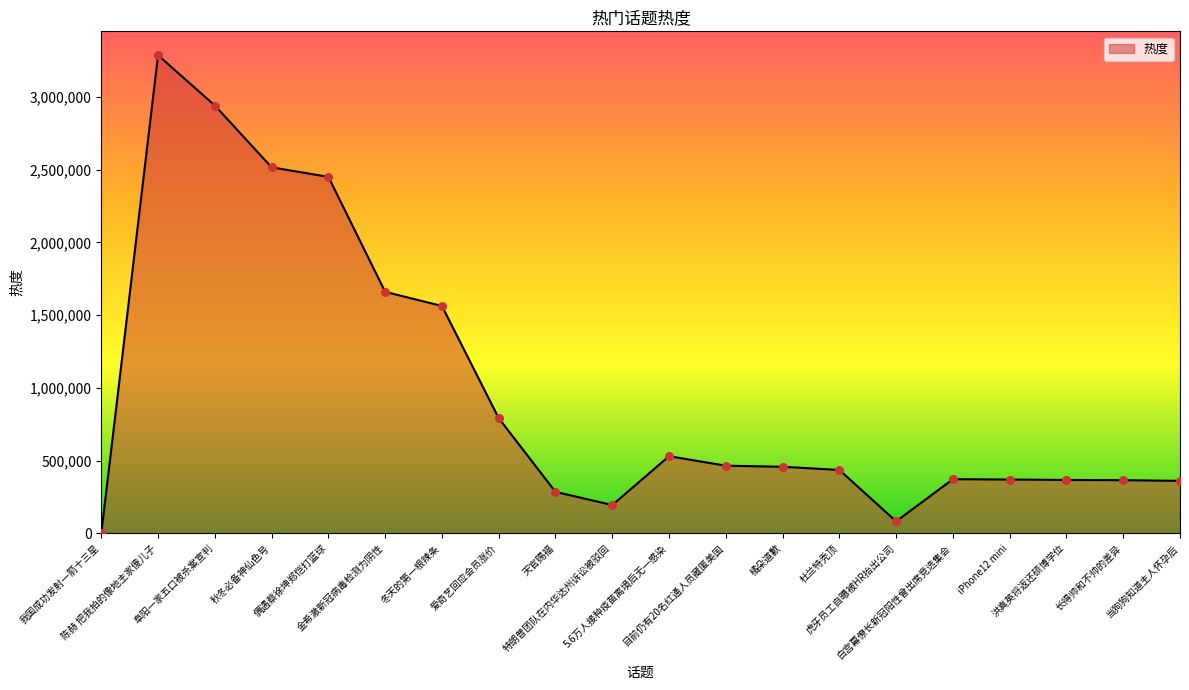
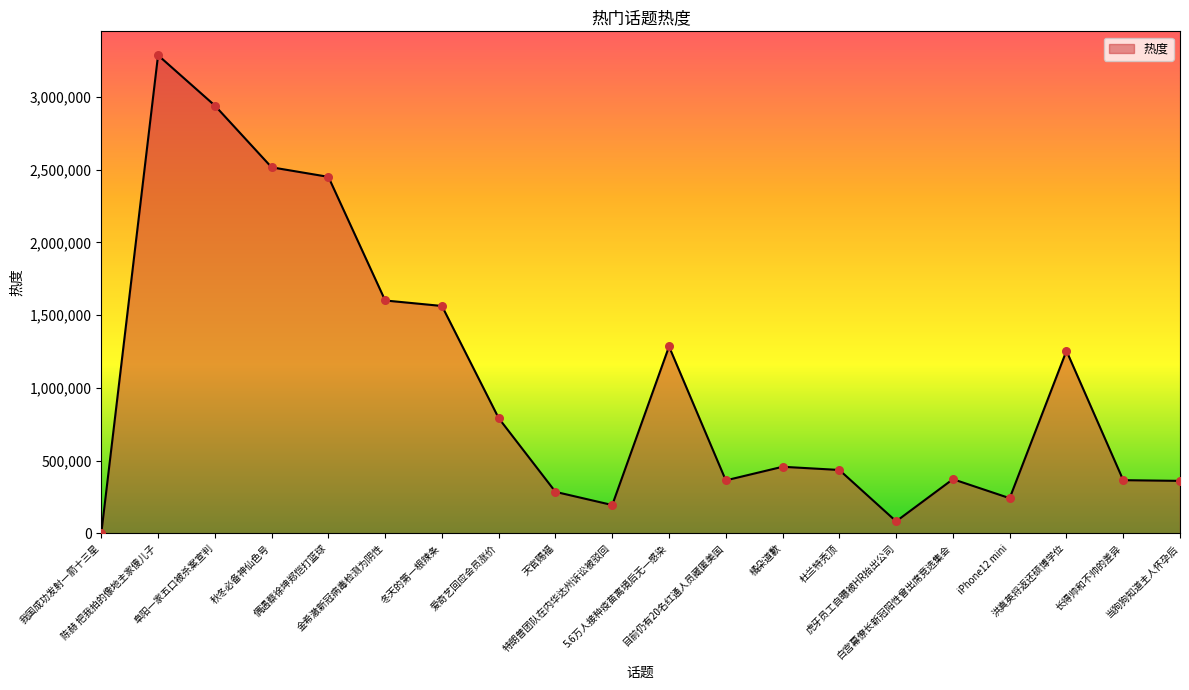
金希澈新冠病毒检测为阴性: 1,660,000 -> 1,600,000
5.6万人接种疫苗离境后无一感染: 530,000 -> 1,280,000
目前仍有20名红通人员藏匿美国: 460,000 -> 360,000
iPhone12 mini: 370,000 -> 240,000
洪真英将返还硕博学位: 370,000 -> 1,250,000
